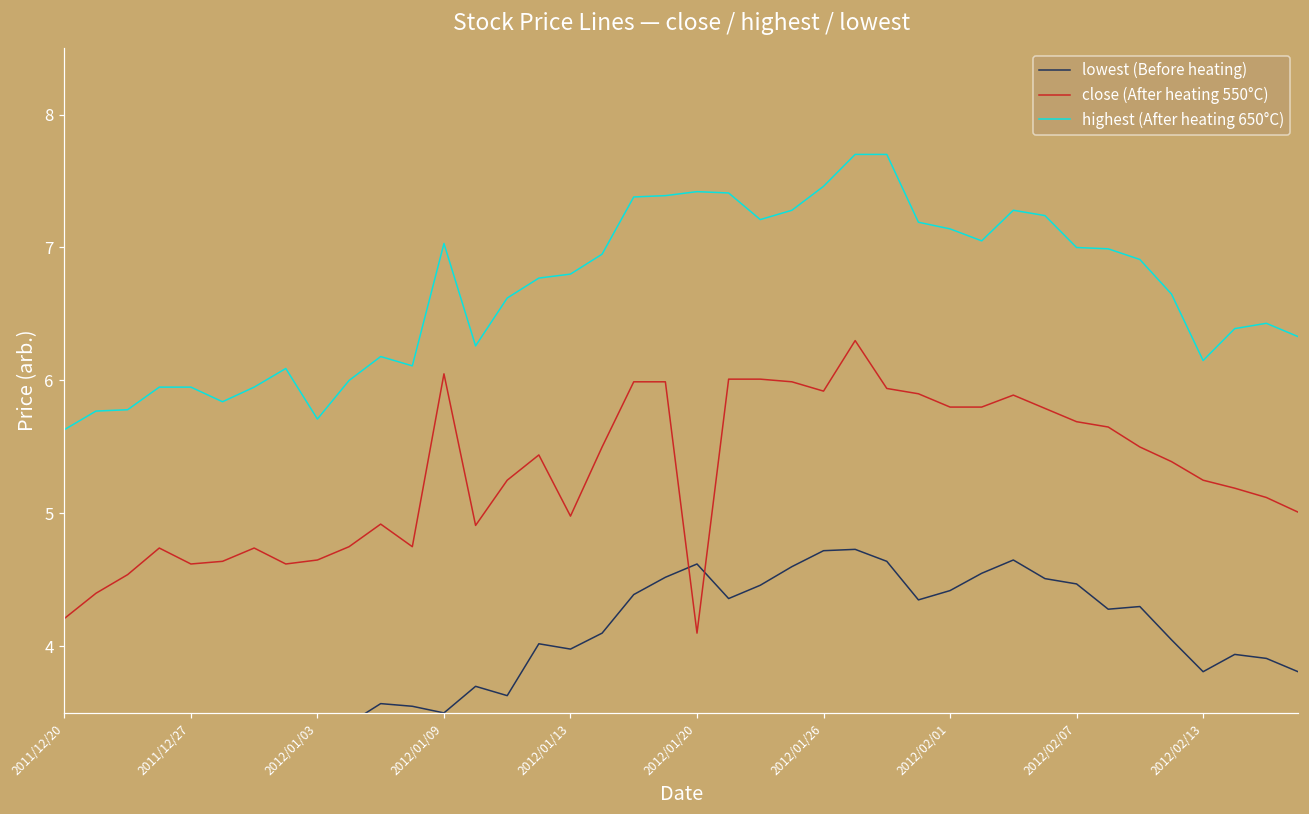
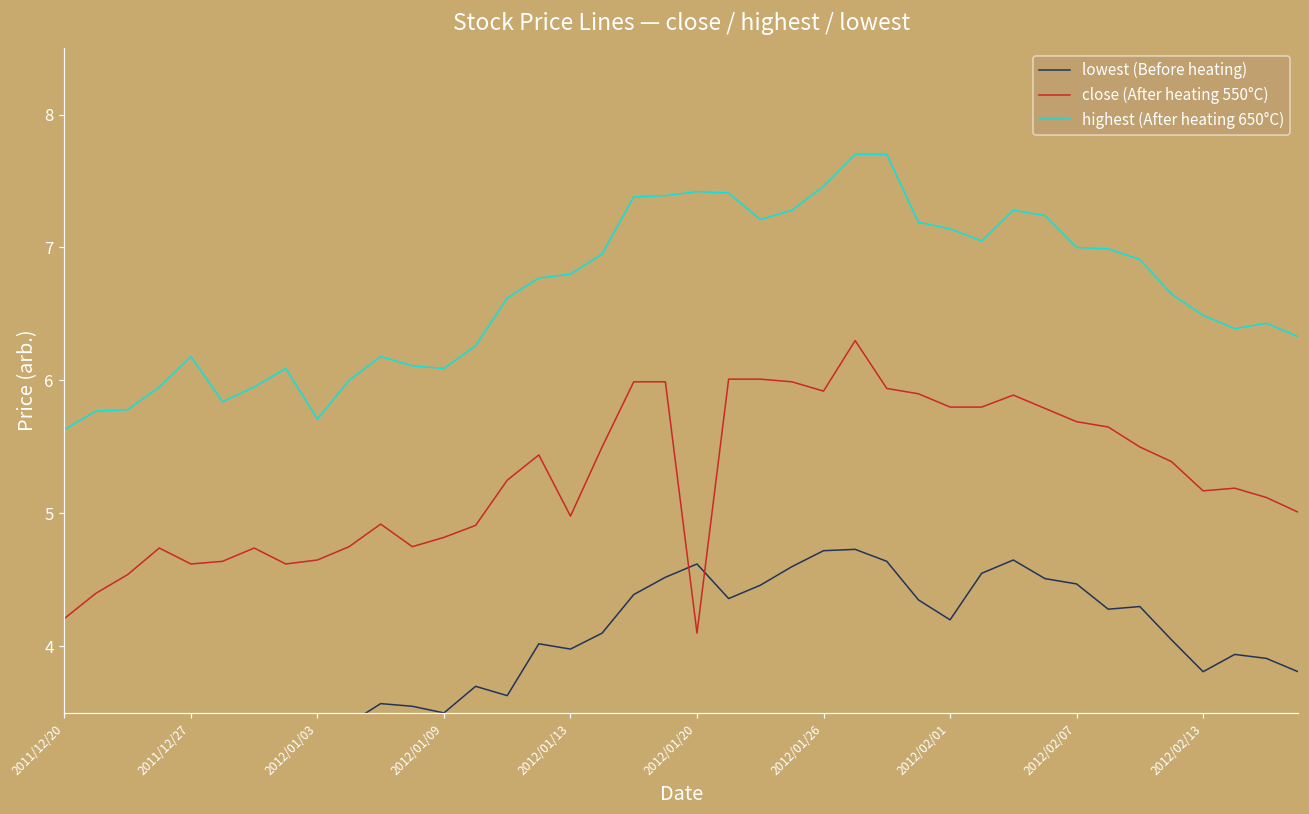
highest (After heating 650°C), 2011/12/27: 5.95 -> 6.18
close (After heating 550°C), 2012/01/09: 6.05 -> 4.82
highest (After heating 650°C), 2012/01/09: 7.03 -> 6.09
lowest (Before heating), 2012/02/01: 4.42 -> 4.20
close (After heating 550°C), 2012/02/13: 5.25 -> 5.17
highest (After heating 650°C), 2012/02/13: 6.15 -> 6.49
